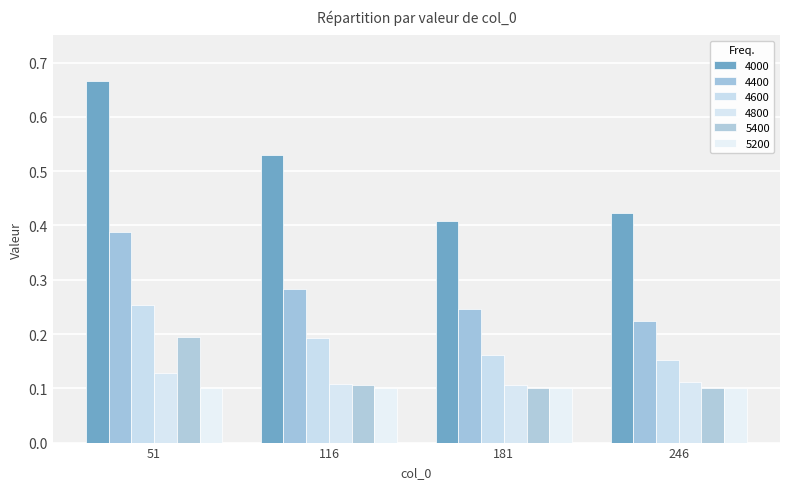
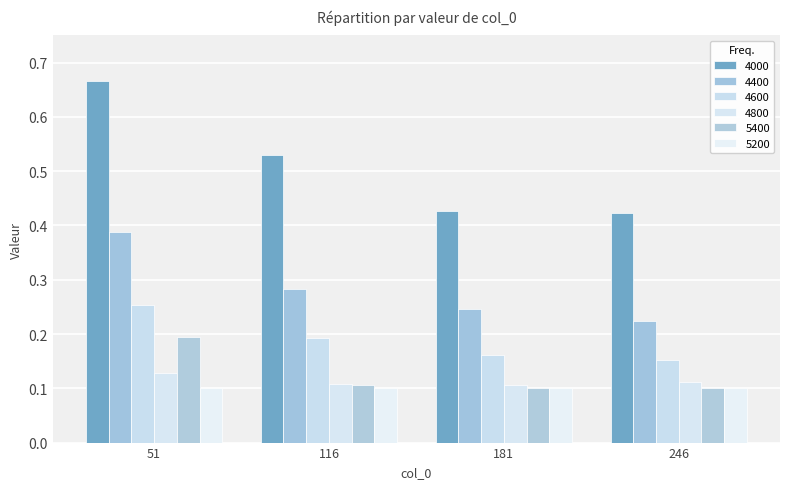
4000, 181: 0.41 -> 0.43
